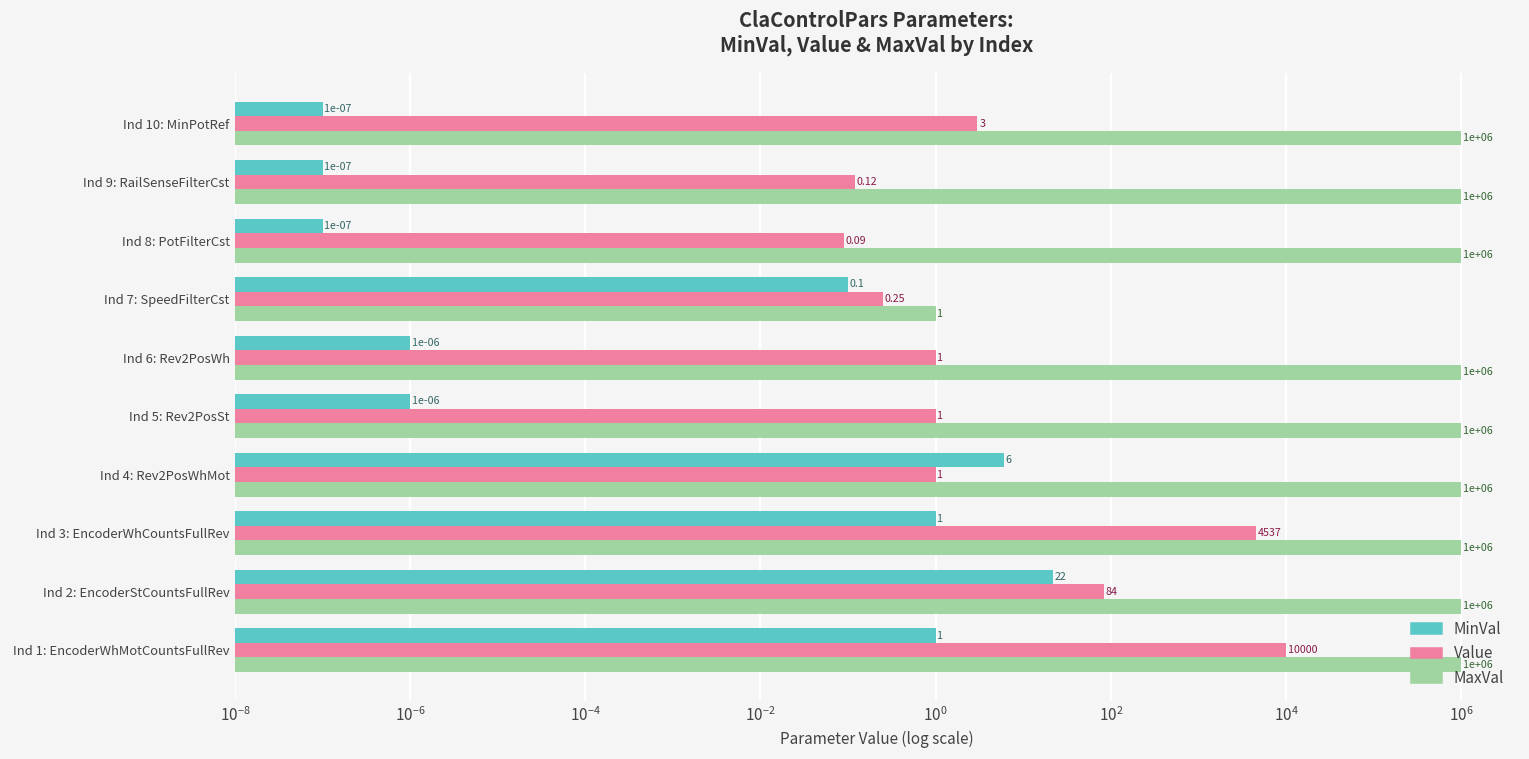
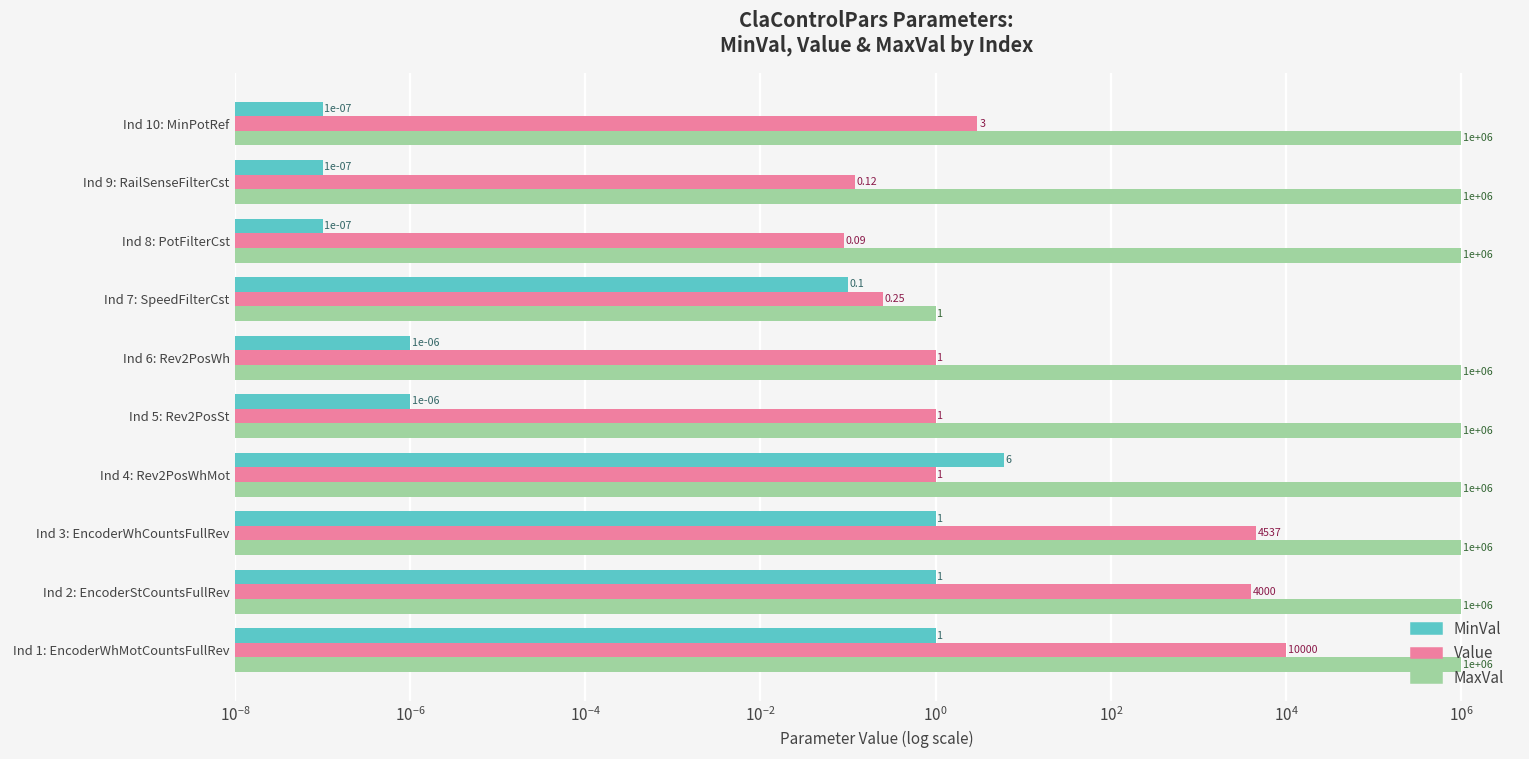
MinVal, Ind 2: EncoderStCountsFullRev: 22 -> 1
Value, Ind 2: EncoderStCountsFullRev: 84 -> 4000
